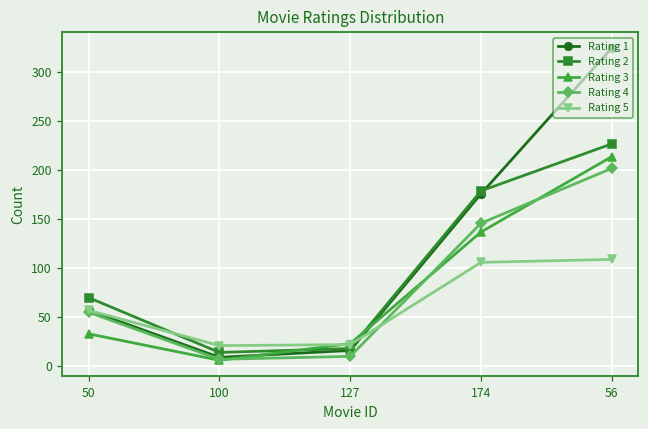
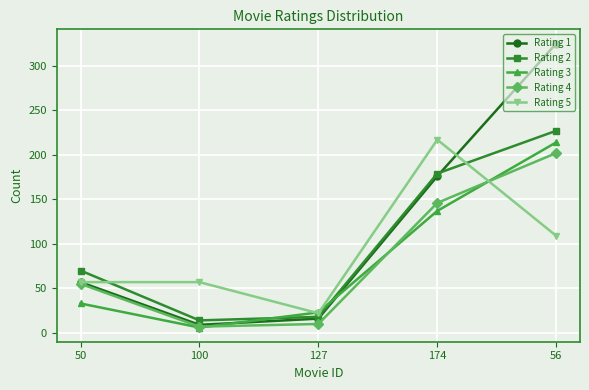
Rating 5, 100: 20 -> 60
Rating 5, 174: 110 -> 220
